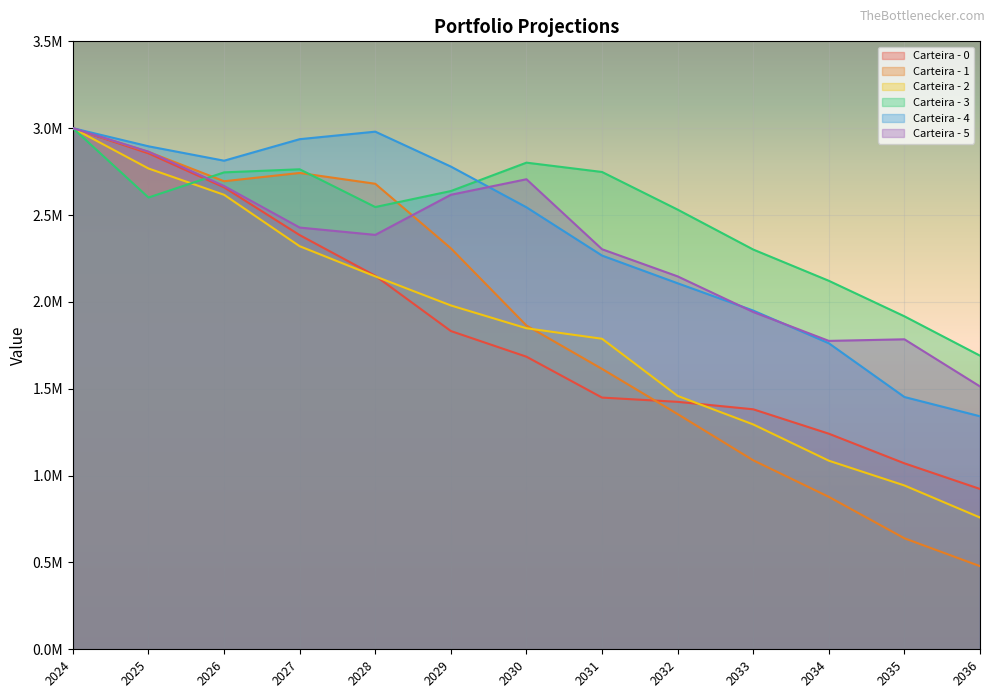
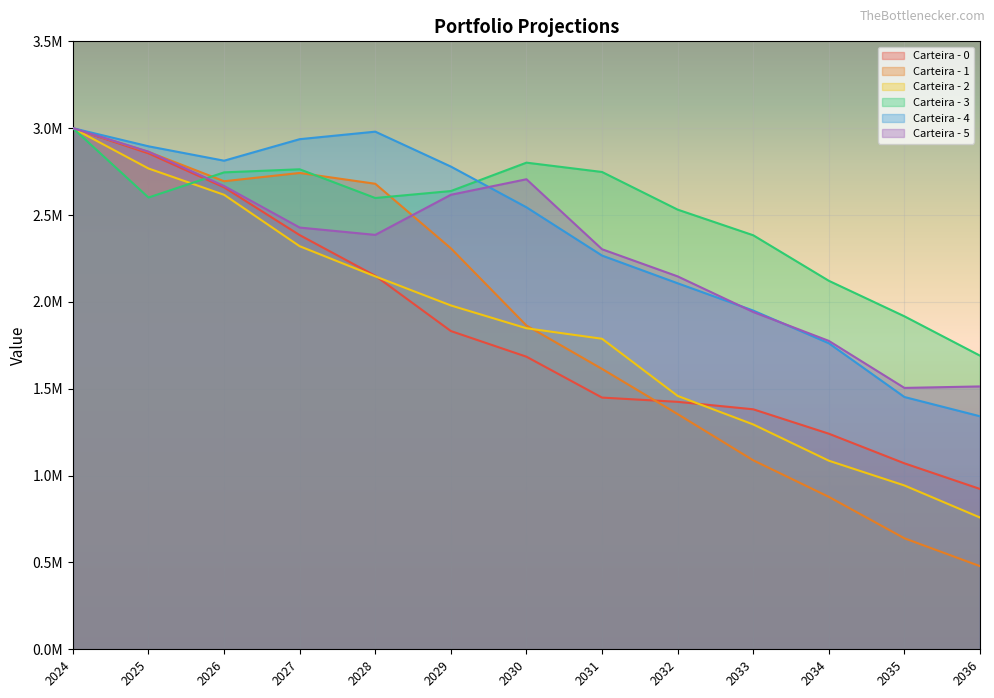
Carteira - 3, 2028: 2550000 -> 2600000
Carteira - 3, 2033: 2300000 -> 2380000
Carteira - 5, 2035: 1780000 -> 1500000
